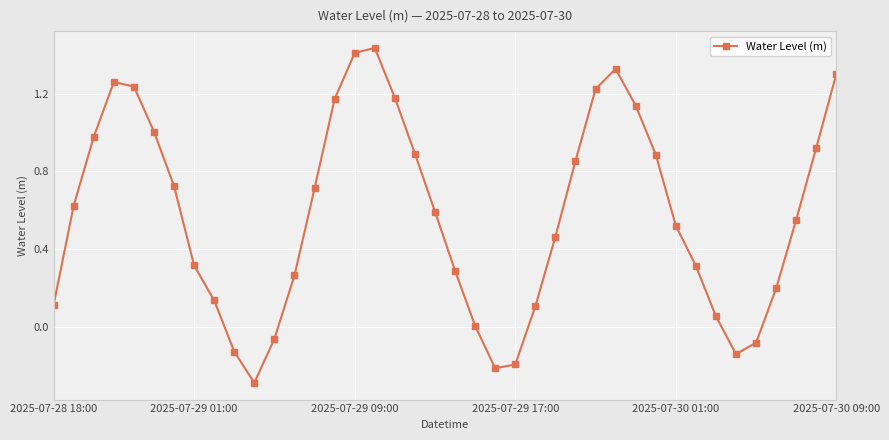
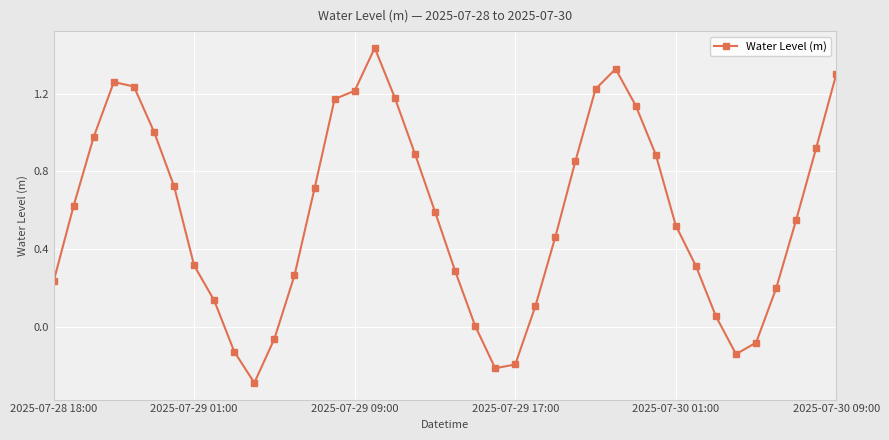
2025-07-28 18:00: 0.11 -> 0.23
2025-07-29 09:00: 1.41 -> 1.21
